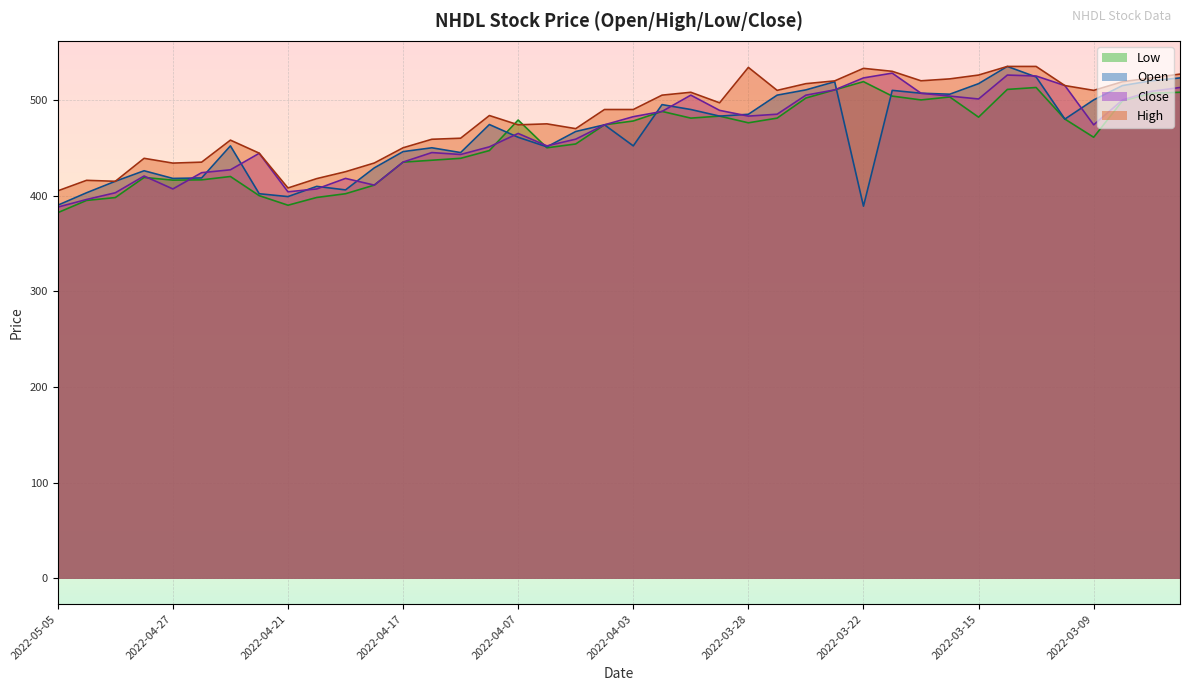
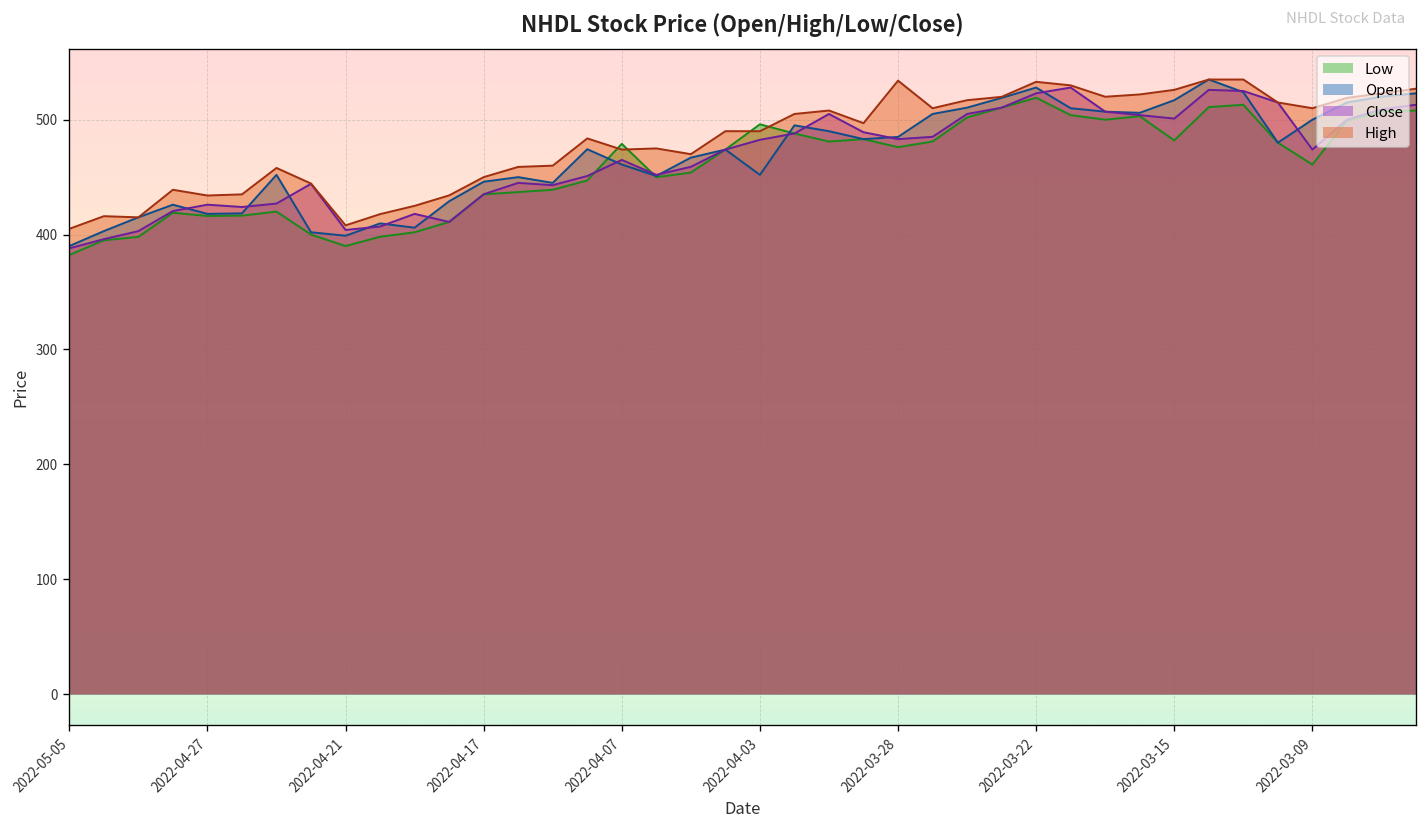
Close, 2022-04-27: 410 -> 430
Low, 2022-04-03: 480 -> 500
Open, 2022-03-22: 390 -> 530
